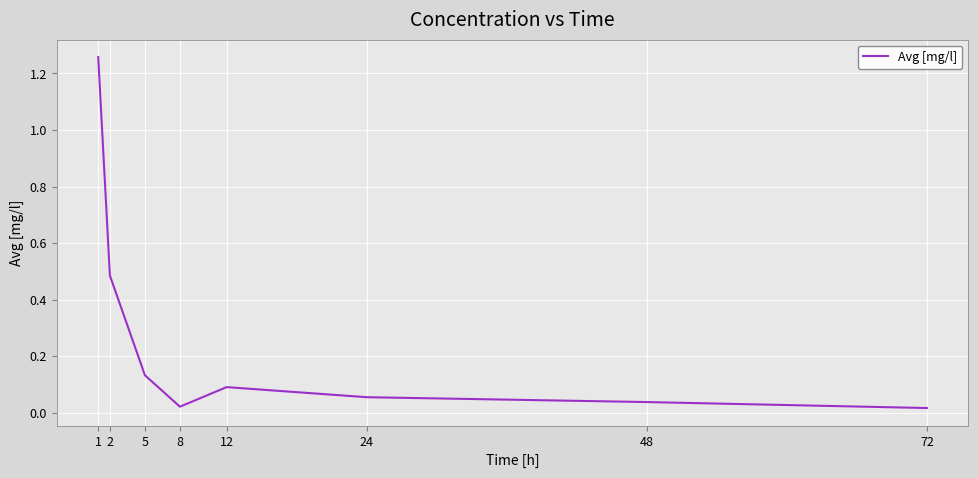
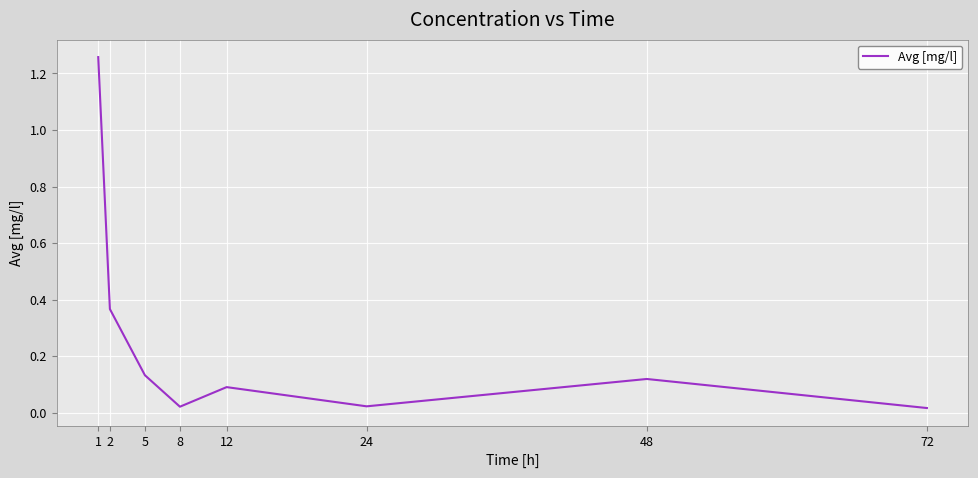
2: 0.49 -> 0.37
24: 0.05 -> 0.02
48: 0.04 -> 0.12
